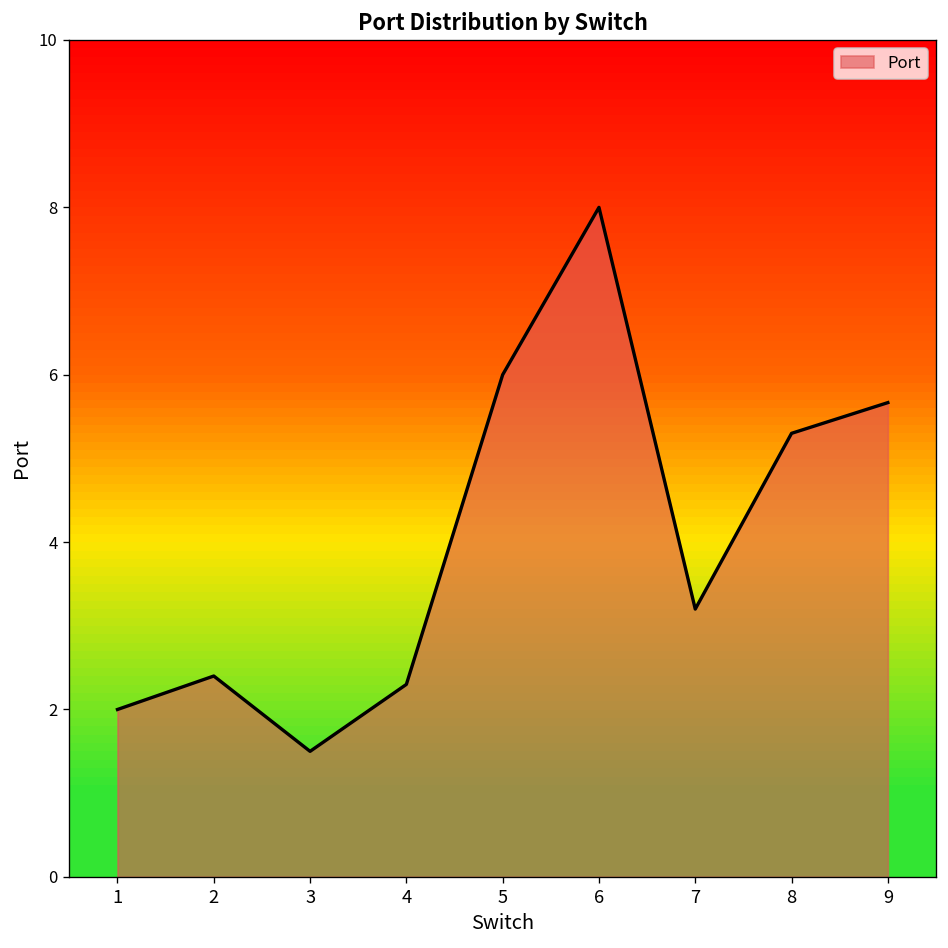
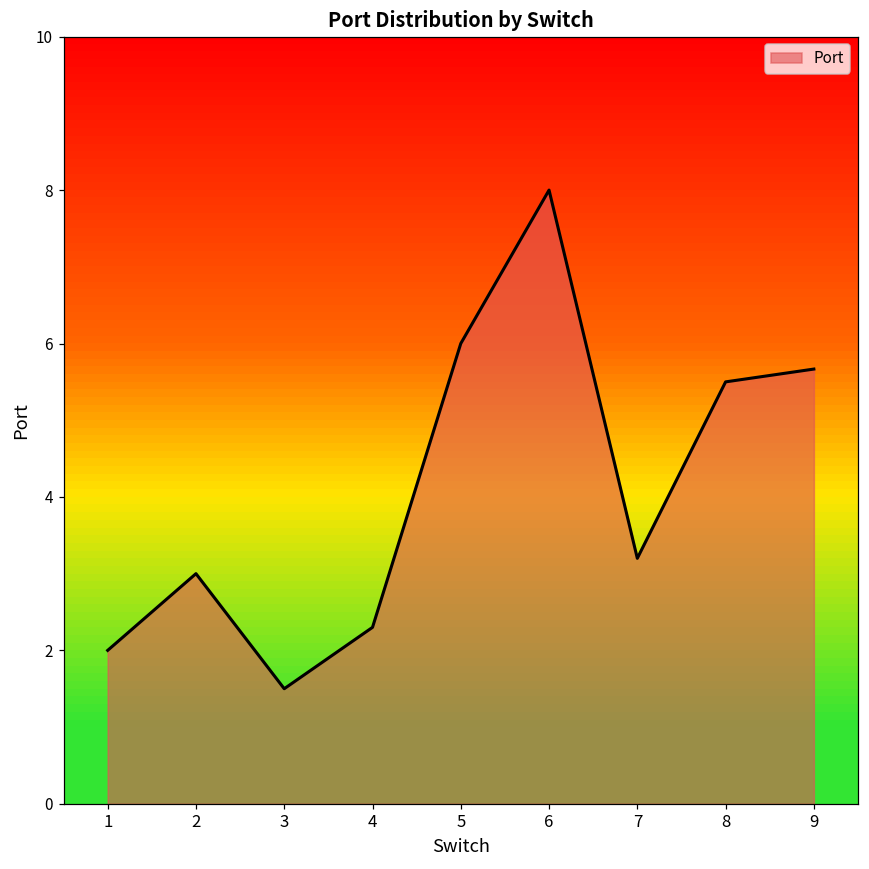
2: 2.4 -> 3.0
8: 5.3 -> 5.5
